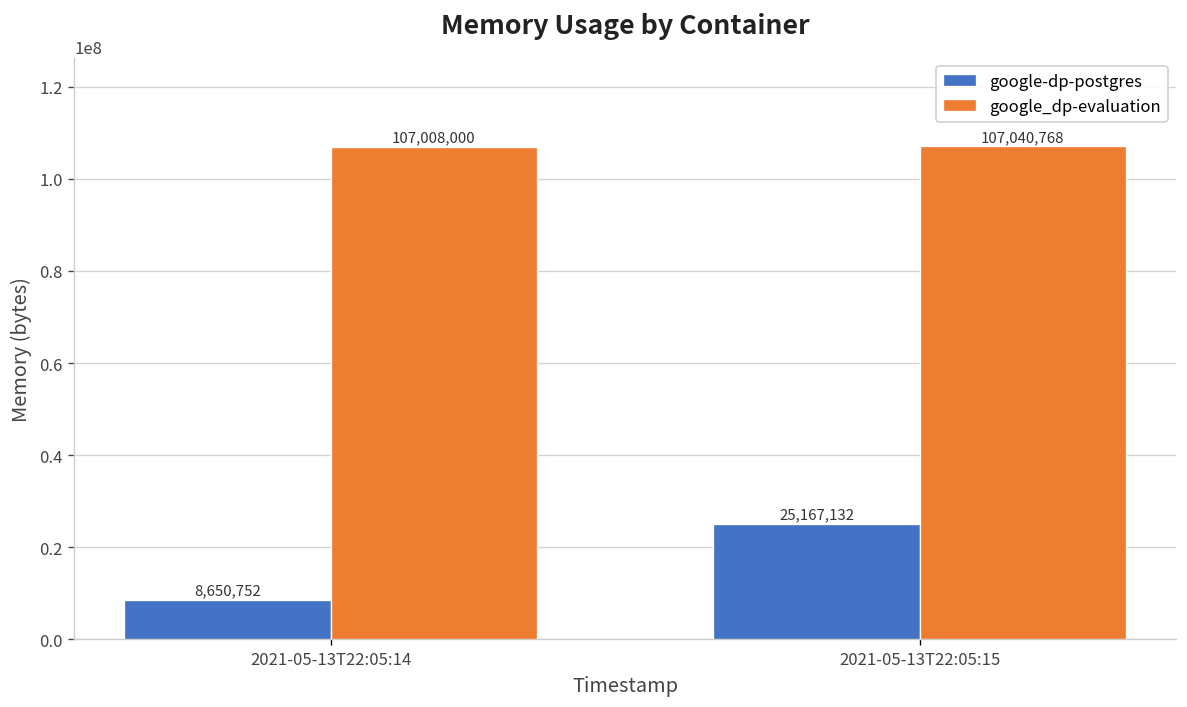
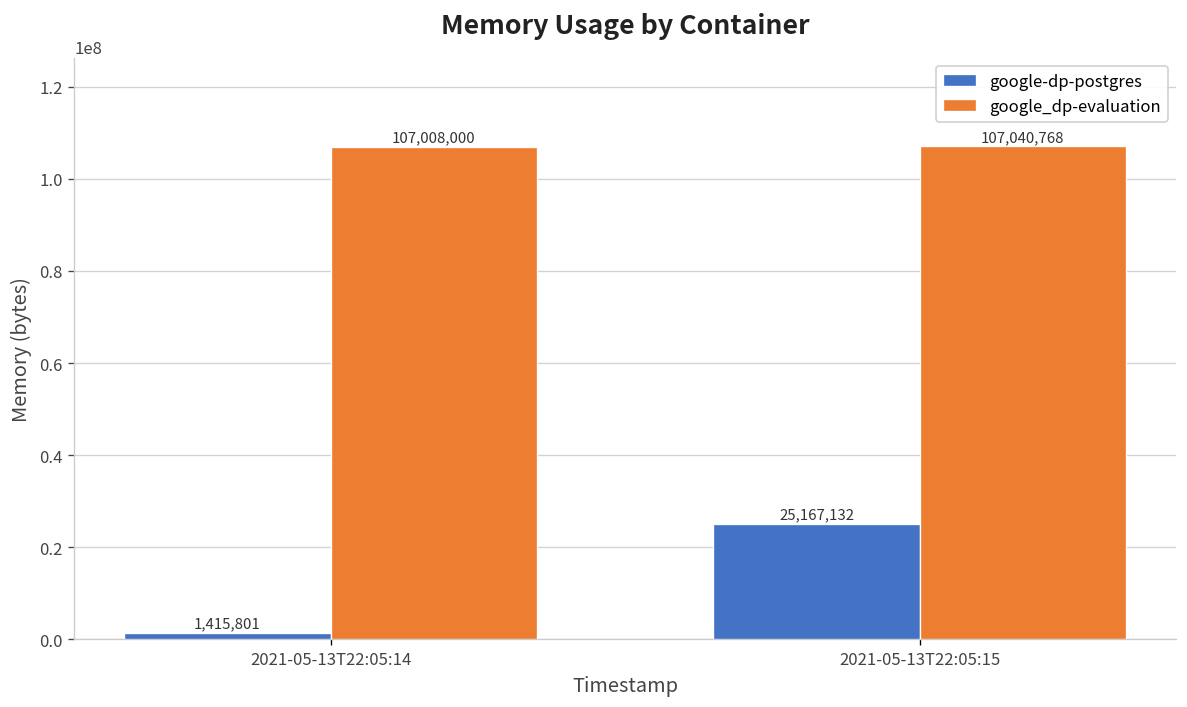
google-dp-postgres, 2021-05-13T22:05:14: 8,650,752 -> 1,415,801
